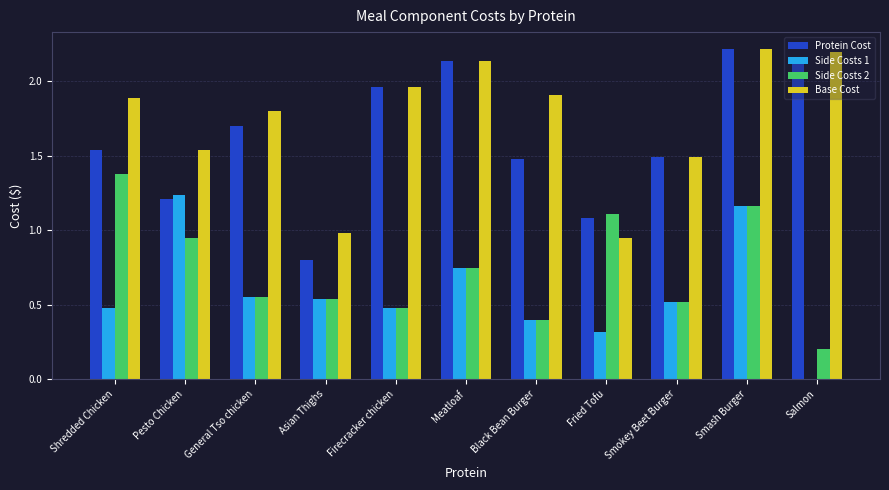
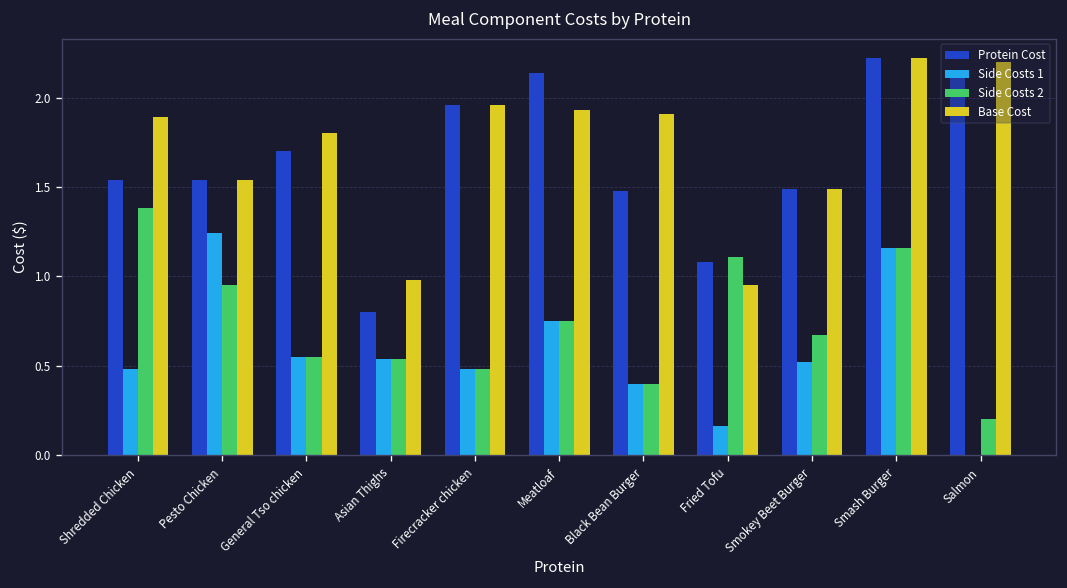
Protein Cost, Pesto Chicken: 1.21 -> 1.54
Base Cost, Meatloaf: 2.14 -> 1.93
Side Costs 1, Fried Tofu: 0.32 -> 0.16
Side Costs 2, Smokey Beet Burger: 0.52 -> 0.67
